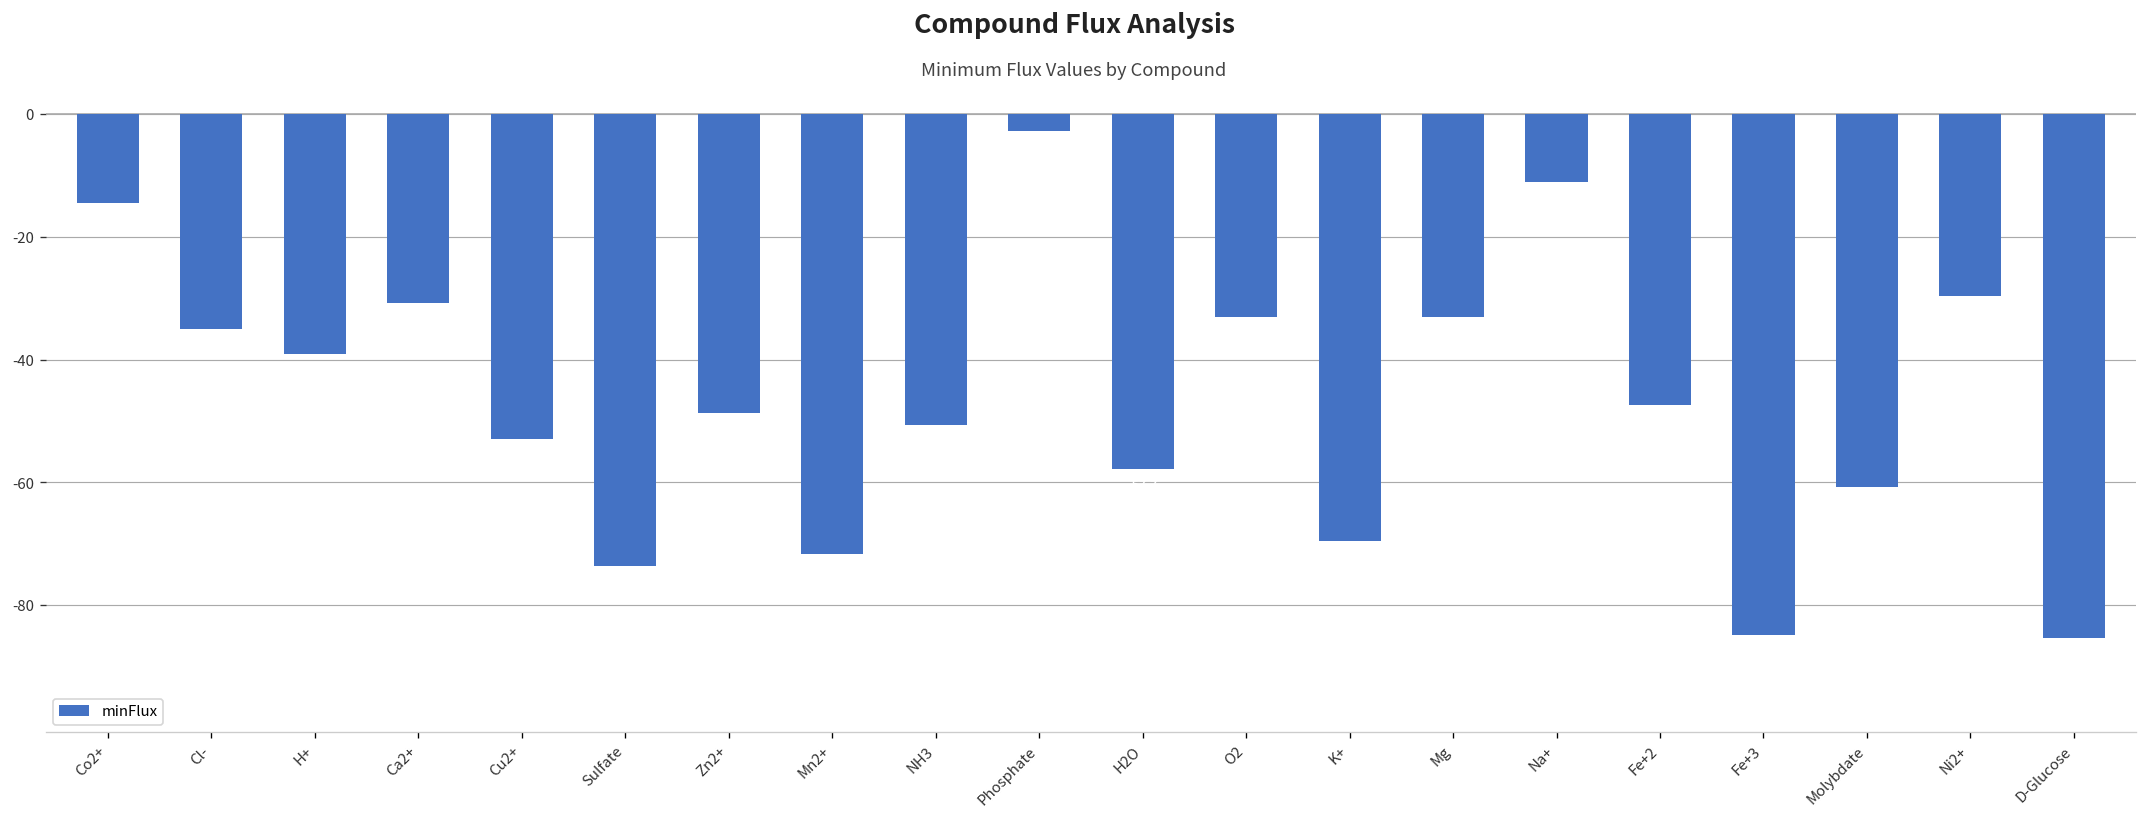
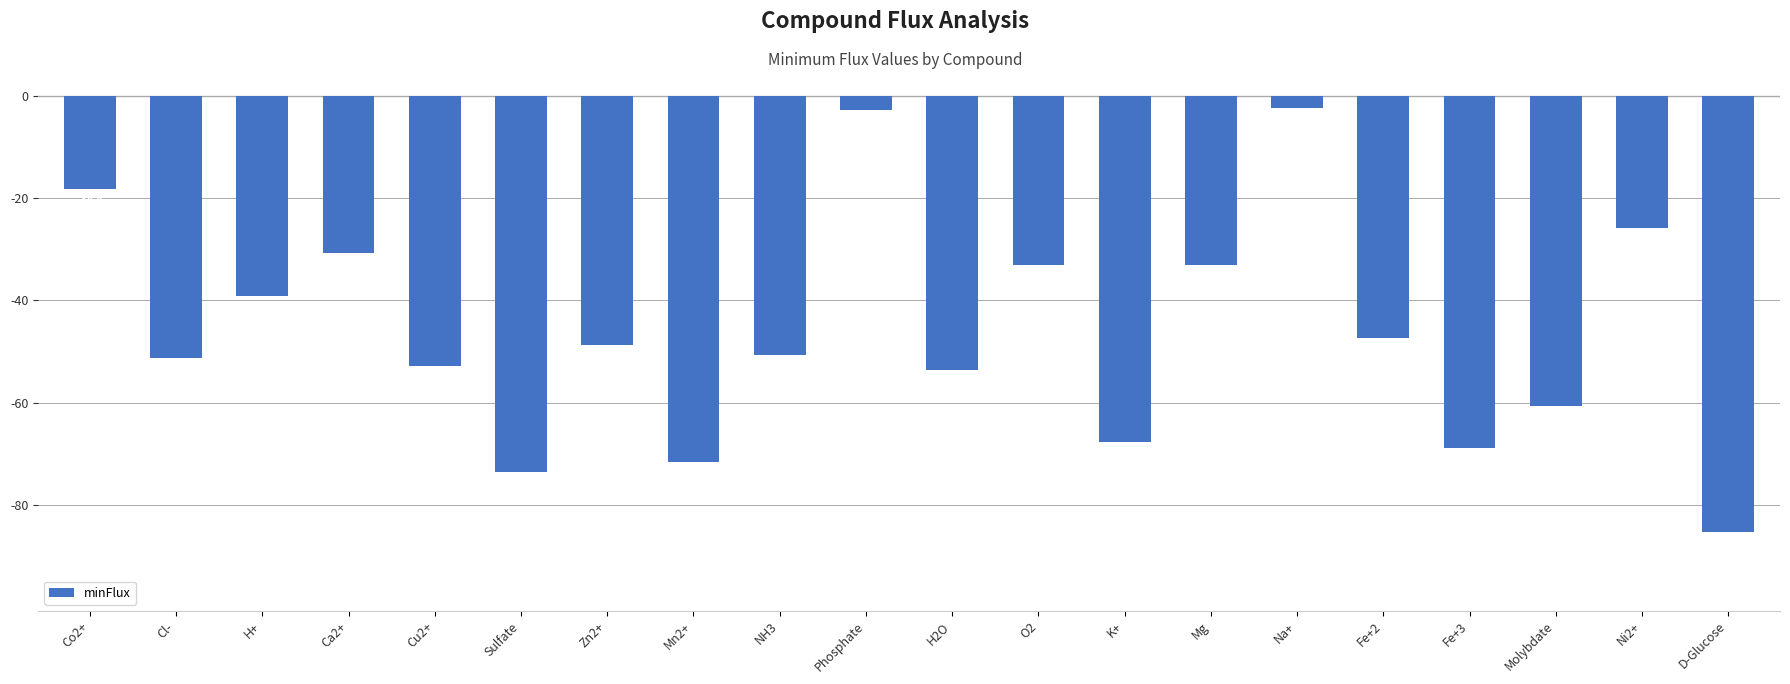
Co2+: -14 -> -18
Cl-: -35 -> -51
H2O: -58 -> -54
K+: -69 -> -68
Na+: -11 -> -2
Fe+3: -85 -> -69
Ni2+: -30 -> -26
